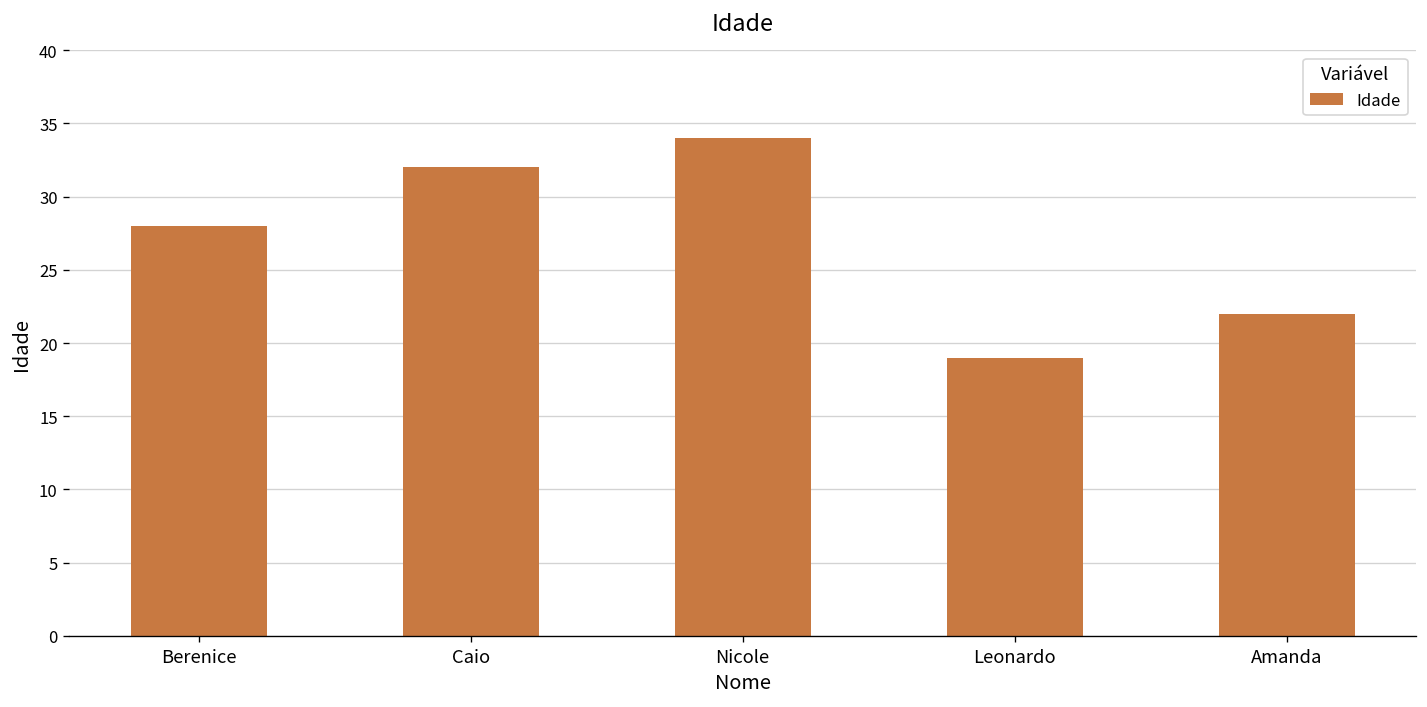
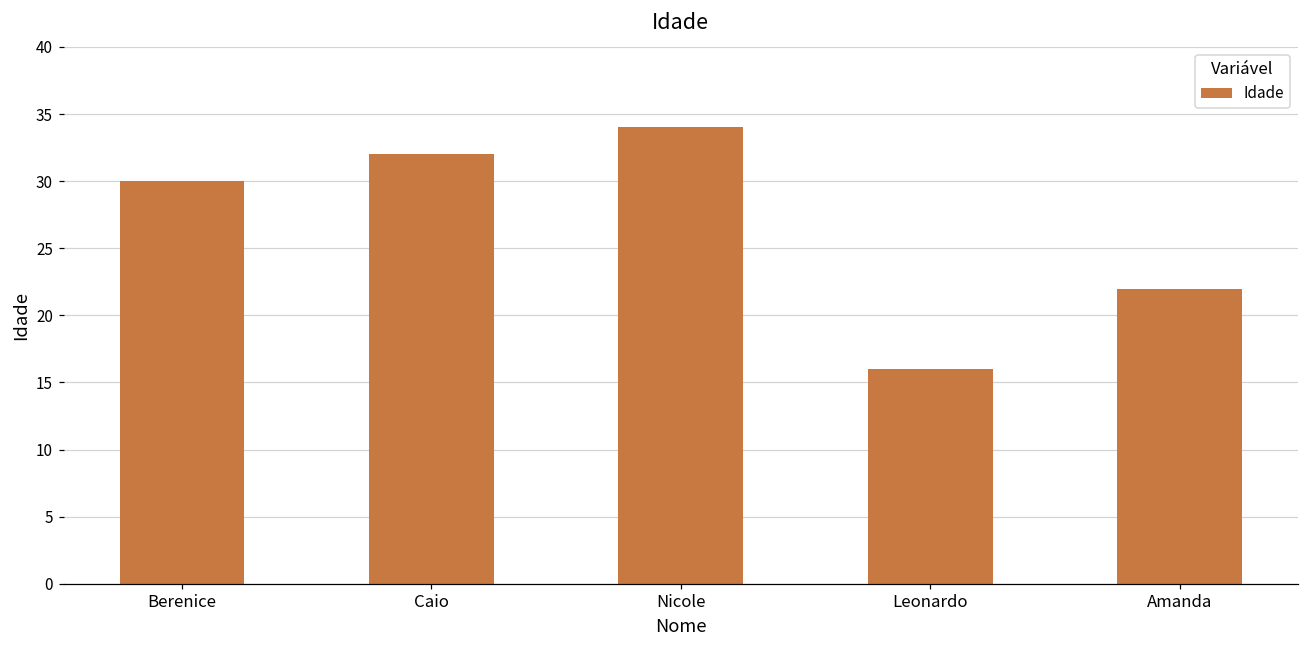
Berenice: 28 -> 30
Leonardo: 19 -> 16
